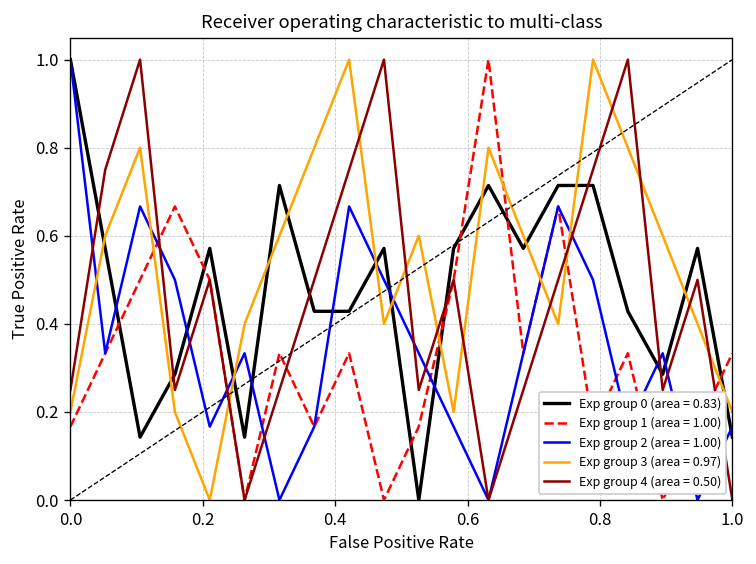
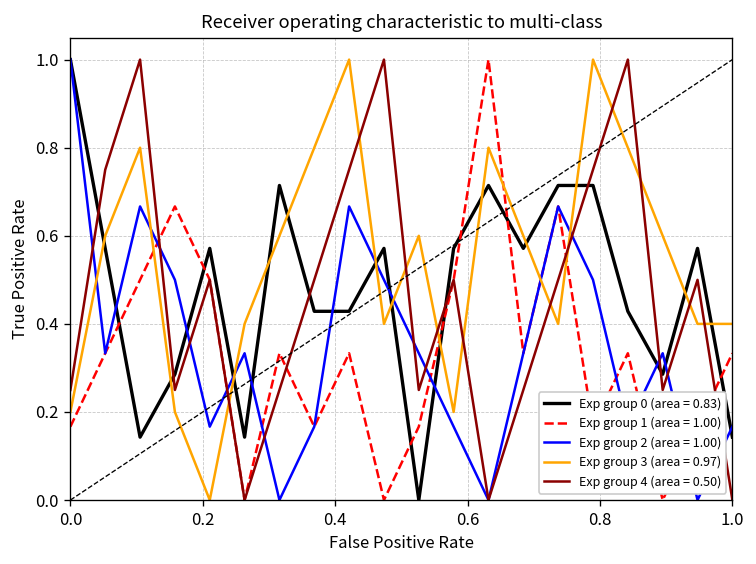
Exp group 3 (area = 0.97), 1.0: 0.20 -> 0.40
